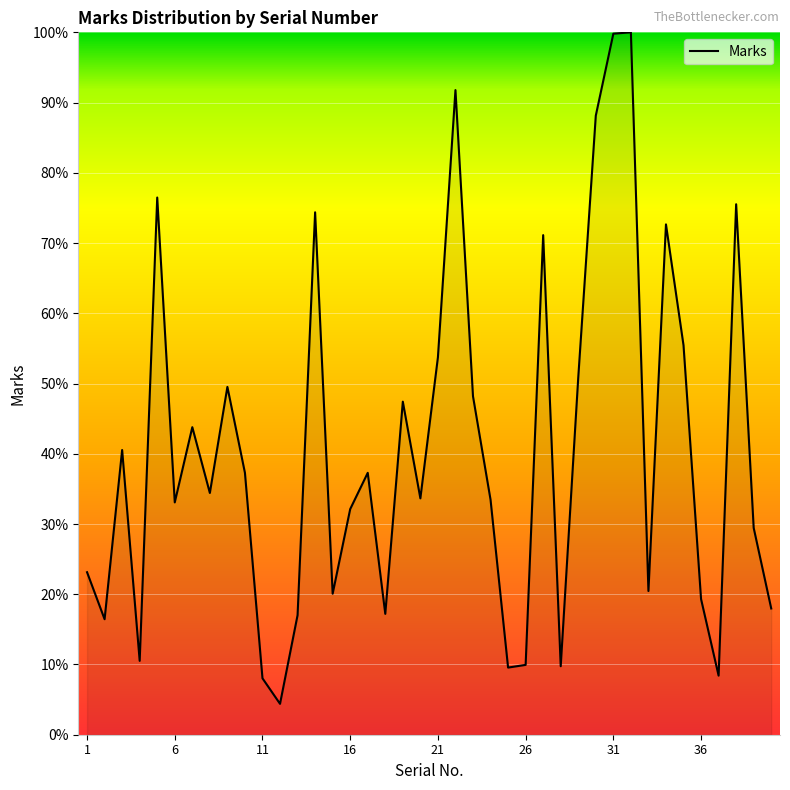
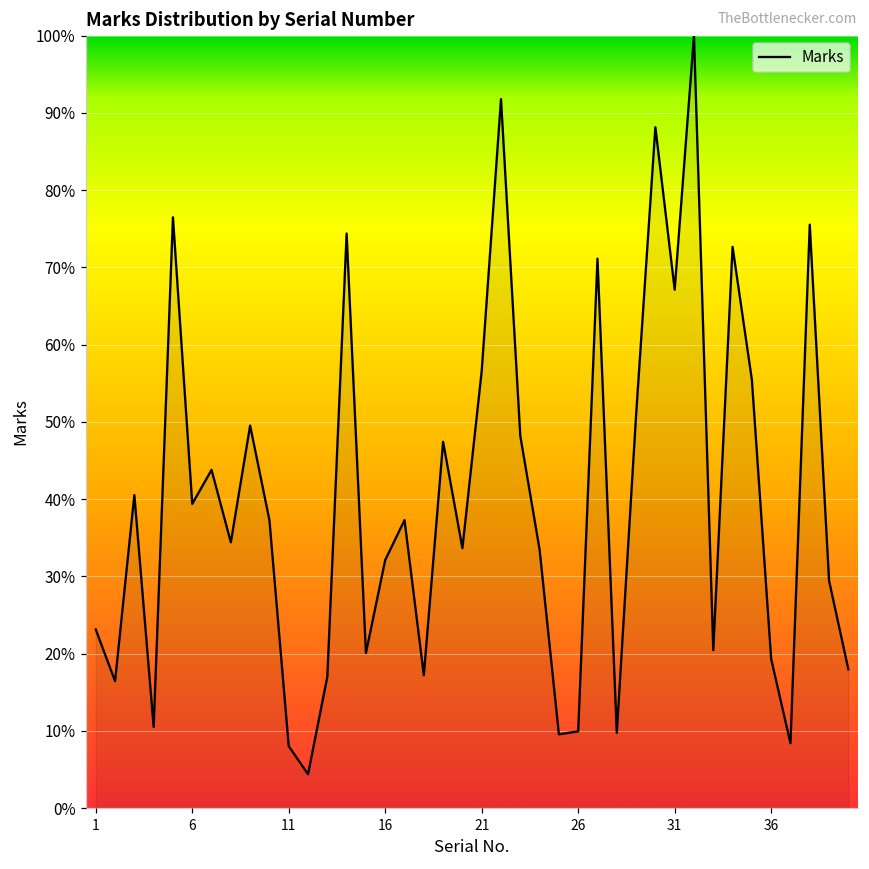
6: 33% -> 39%
21: 54% -> 57%
31: 100% -> 67%
